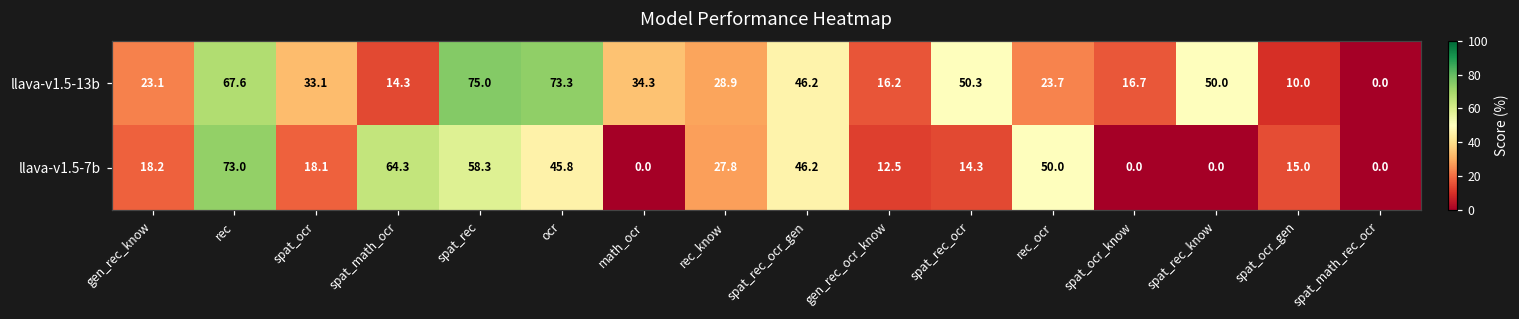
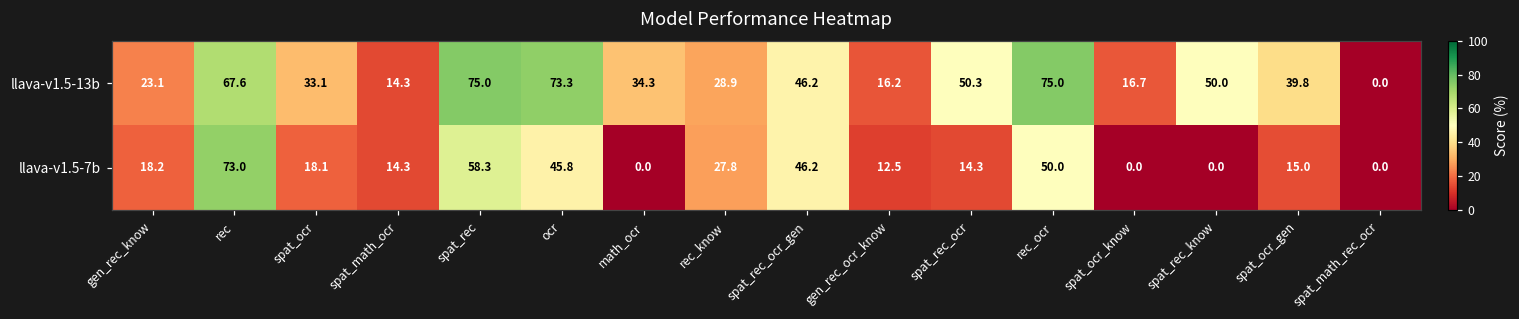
llava-v1.5-13b, rec_ocr: 23.7 -> 75.0
llava-v1.5-13b, spat_ocr_gen: 10.0 -> 39.8
llava-v1.5-7b, spat_math_ocr: 64.3 -> 14.3
